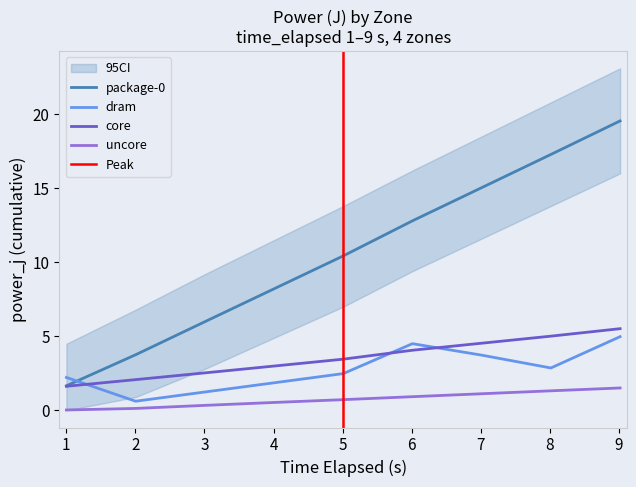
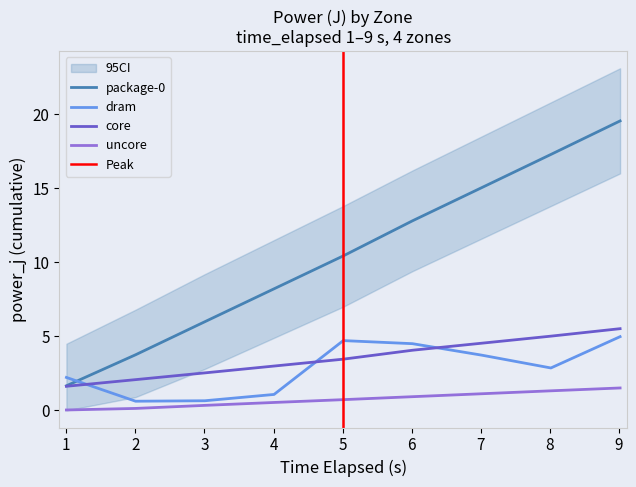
dram, 3: 1.2 -> 0.7
dram, 4: 1.9 -> 1.1
dram, 5: 2.5 -> 4.7
